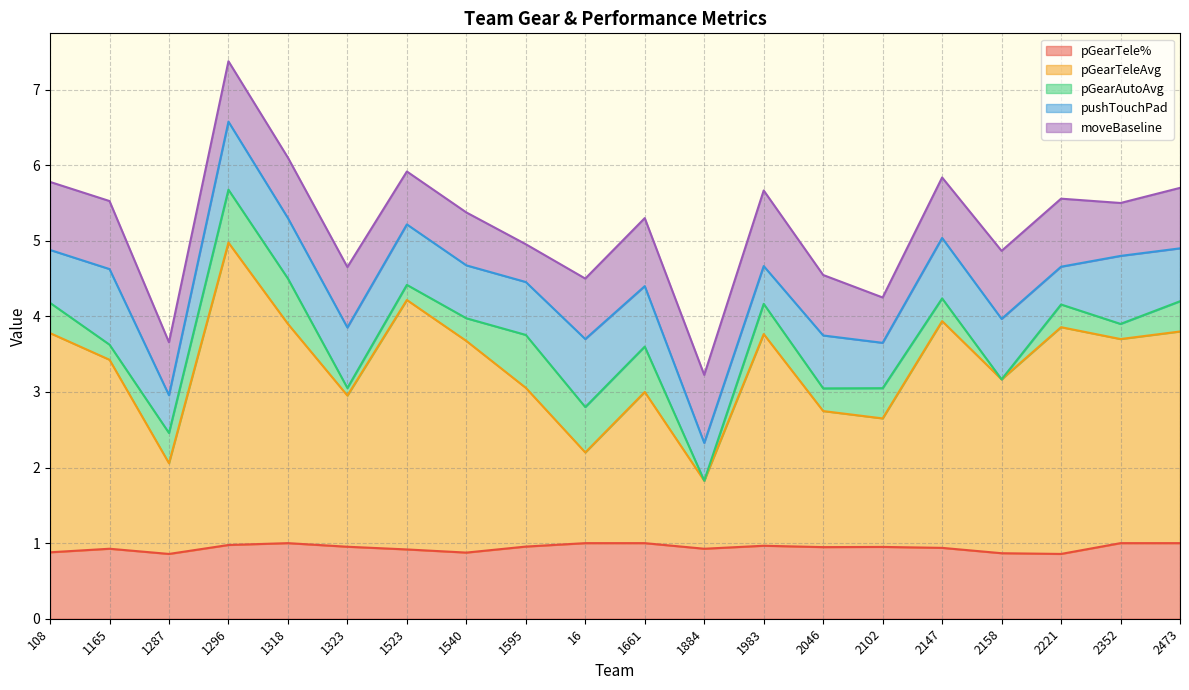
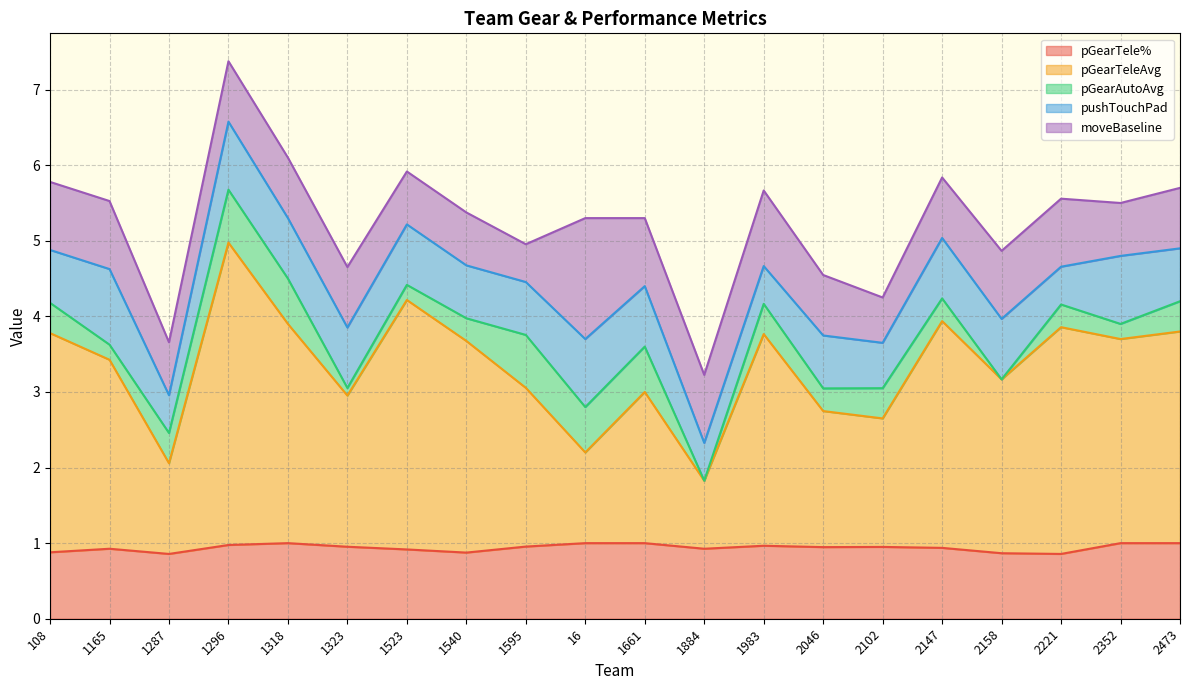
moveBaseline, 16: 0.8 -> 1.6
